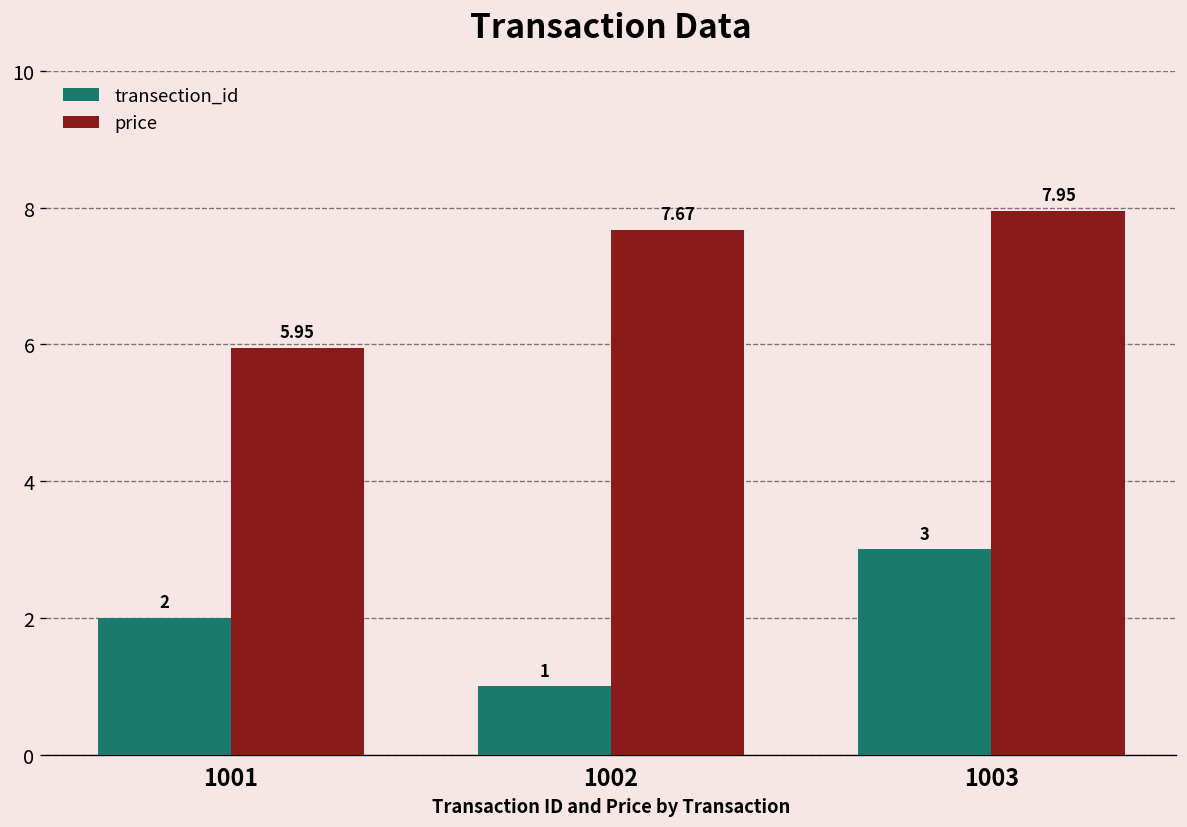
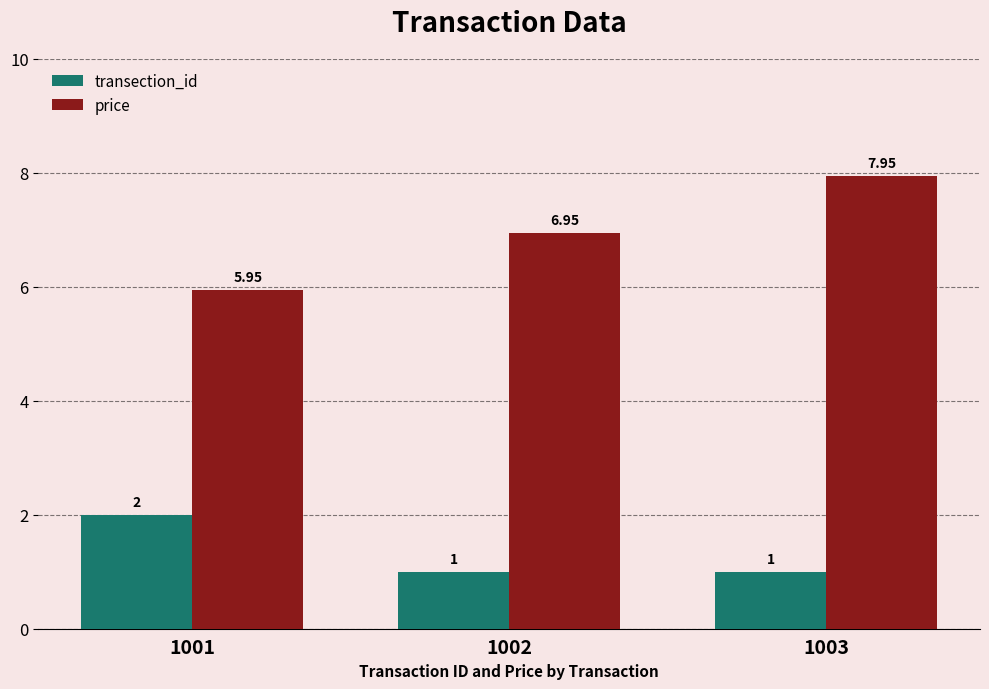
price, 1002: 7.67 -> 6.95
transection_id, 1003: 3 -> 1
